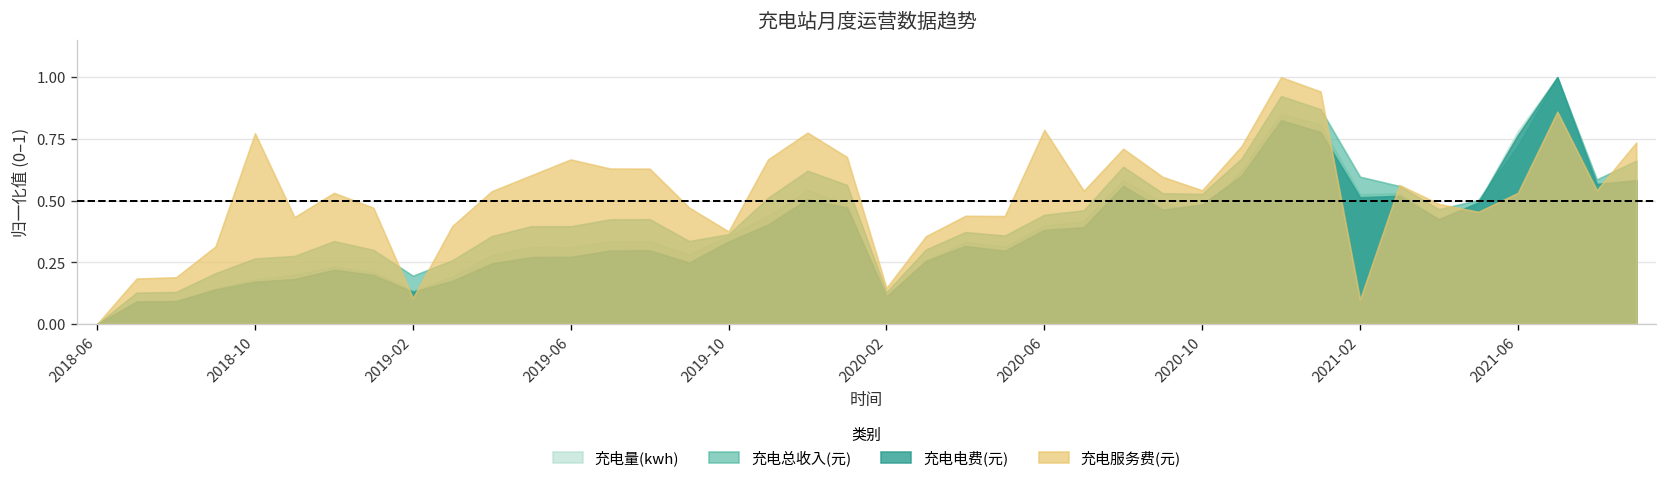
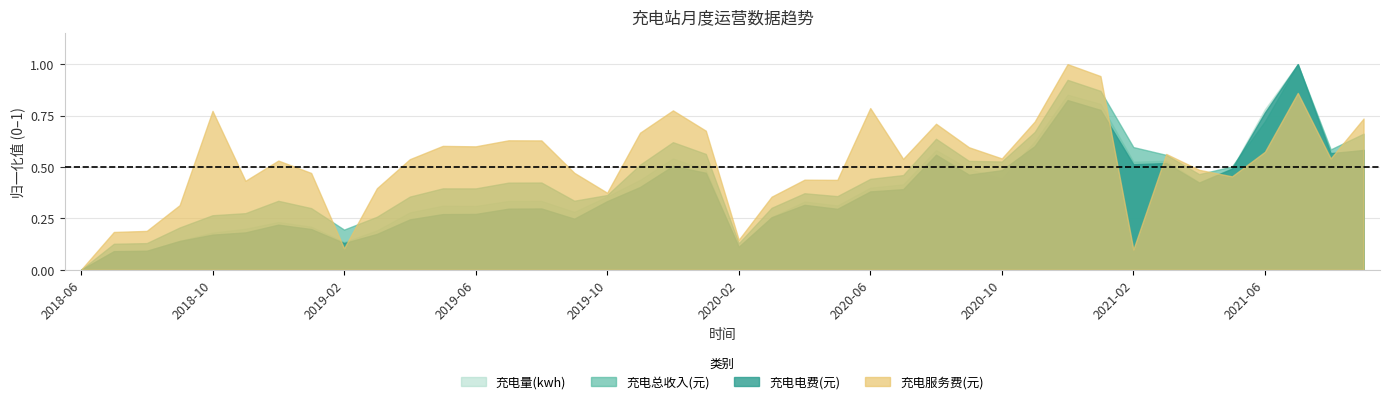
充电服务费(元), 2019-06: 0.67 -> 0.60
充电服务费(元), 2021-06: 0.53 -> 0.57
